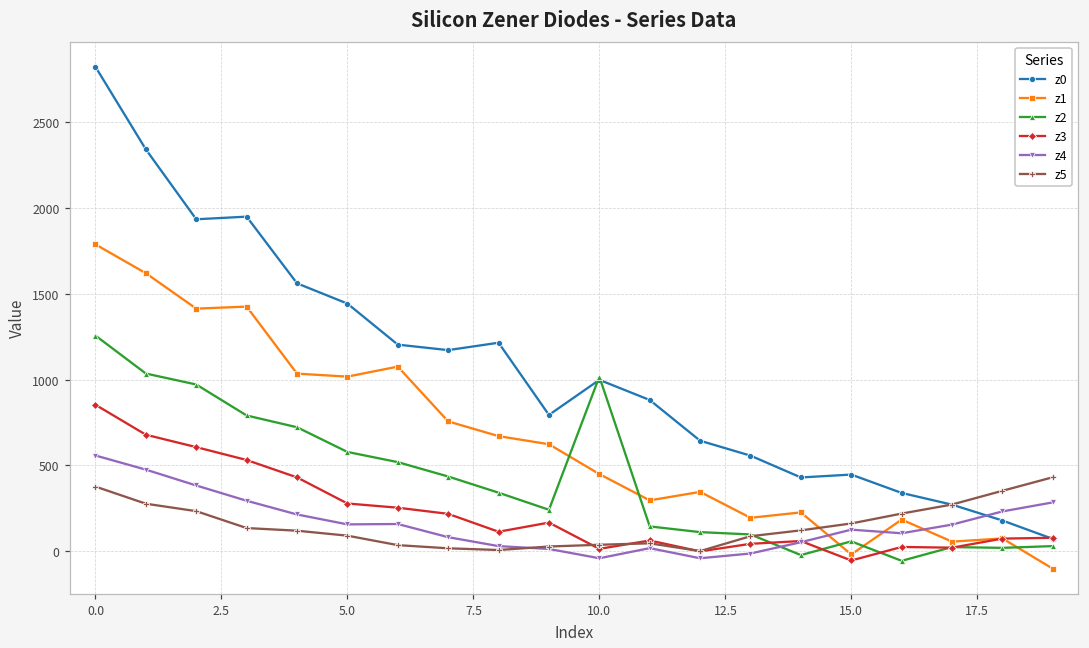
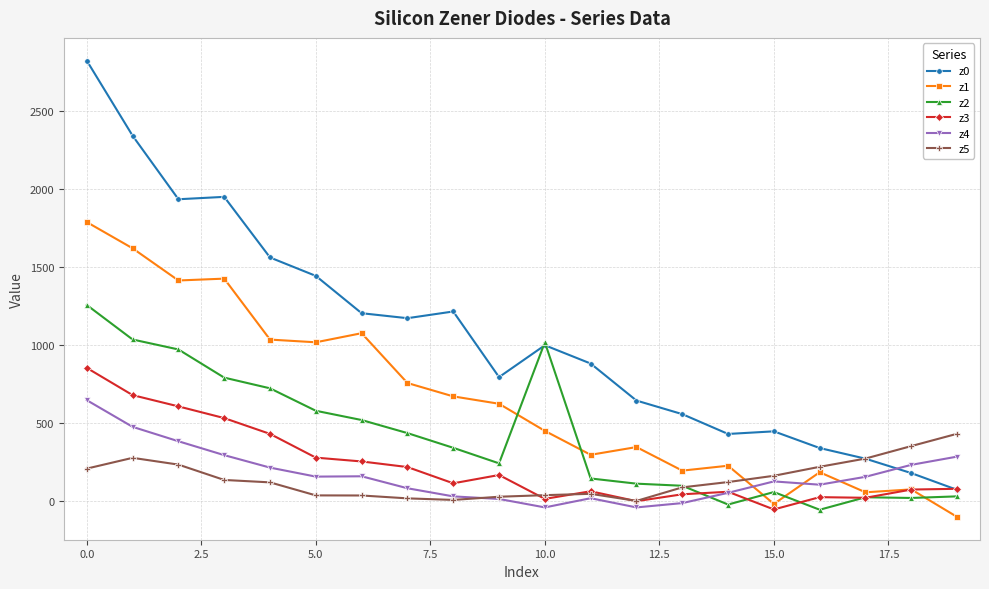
z4, 0.0: 560 -> 650
z5, 0.0: 380 -> 210
z5, 5.0: 90 -> 40
